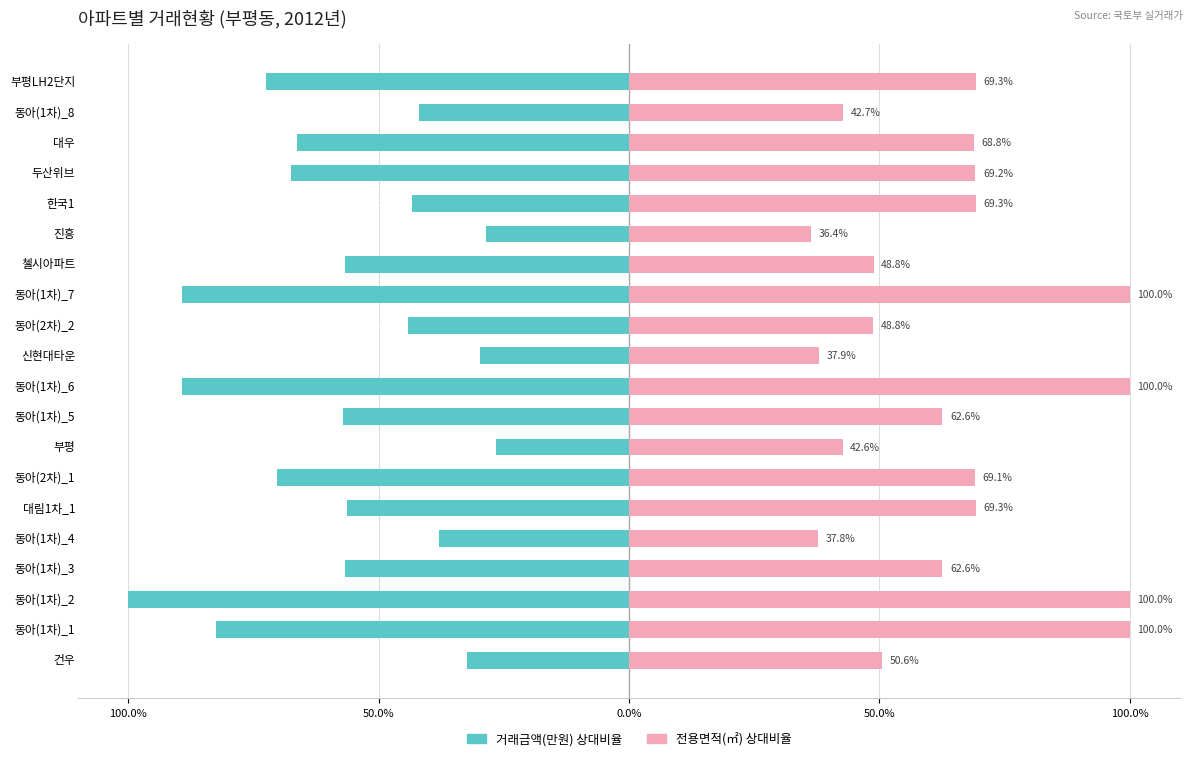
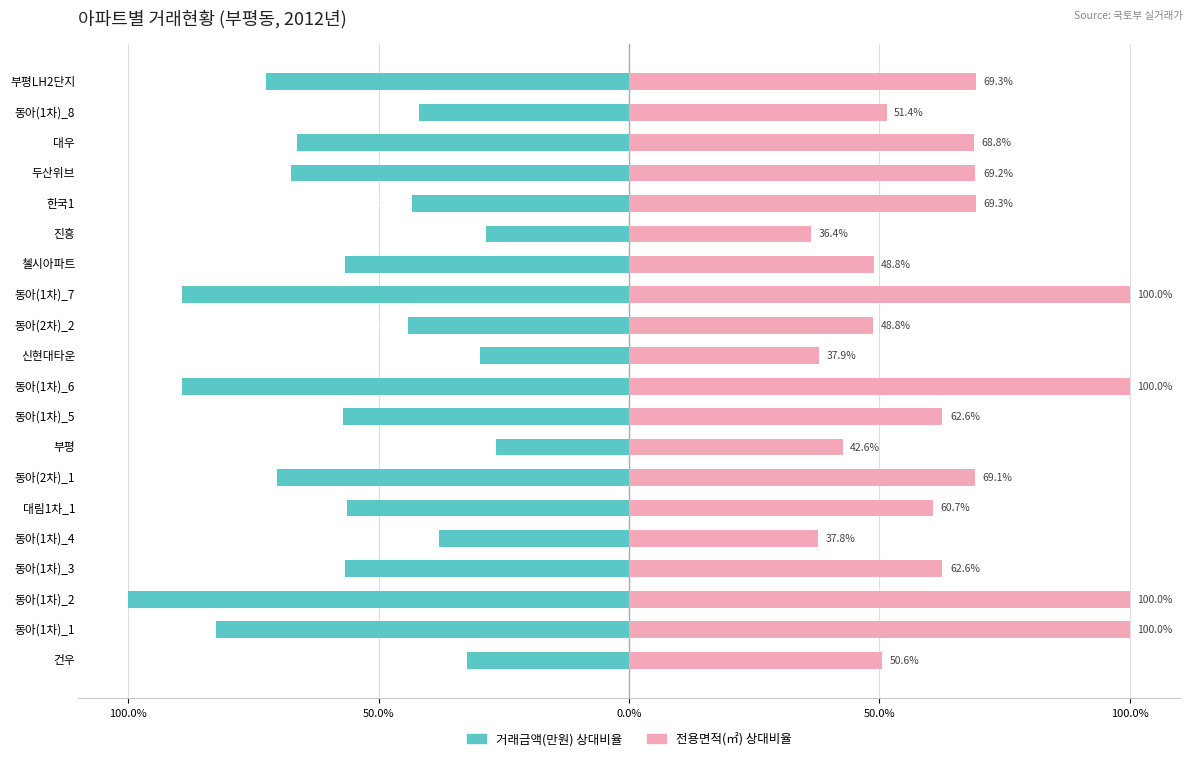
전용면적(㎡) 상대비율, 동아(1차)_8: 42.7% -> 51.4%
전용면적(㎡) 상대비율, 대림1차_1: 69.3% -> 60.7%
